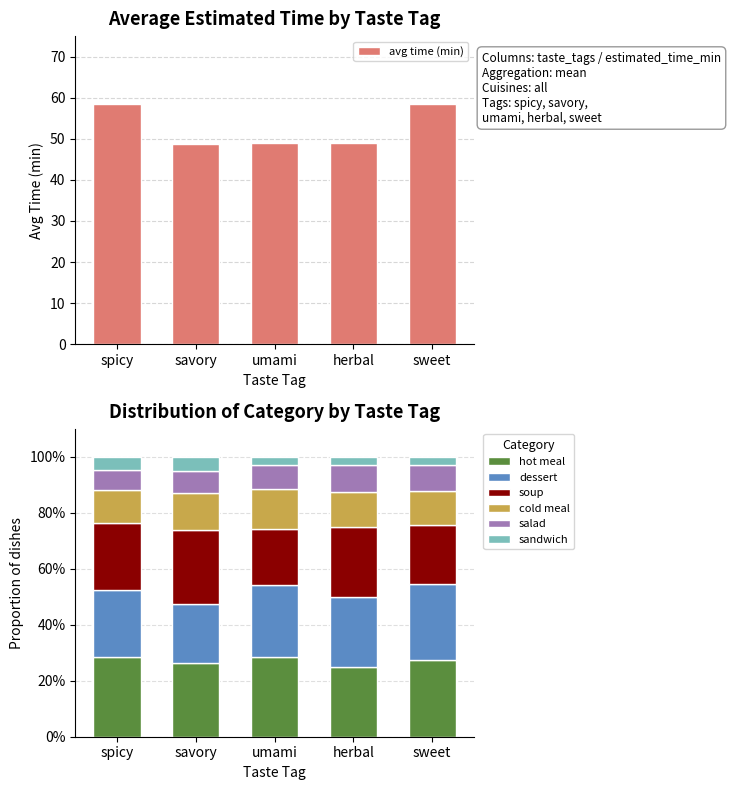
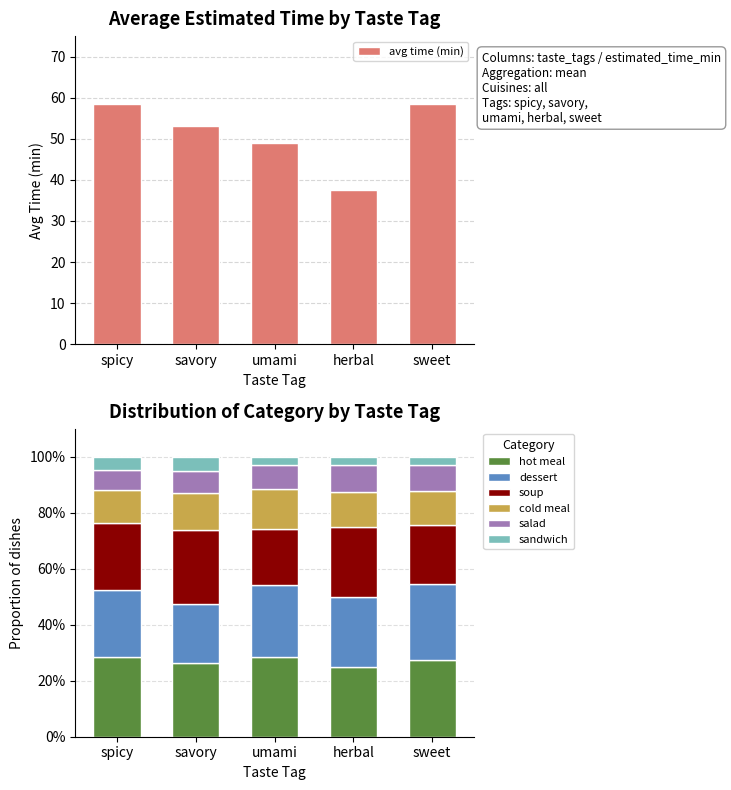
Average Estimated Time by Taste Tag, savory: 49 -> 53
Average Estimated Time by Taste Tag, herbal: 49 -> 38
